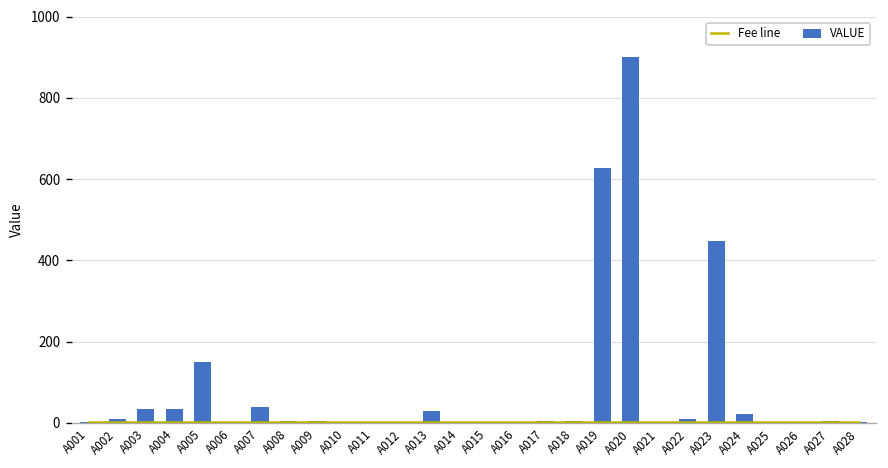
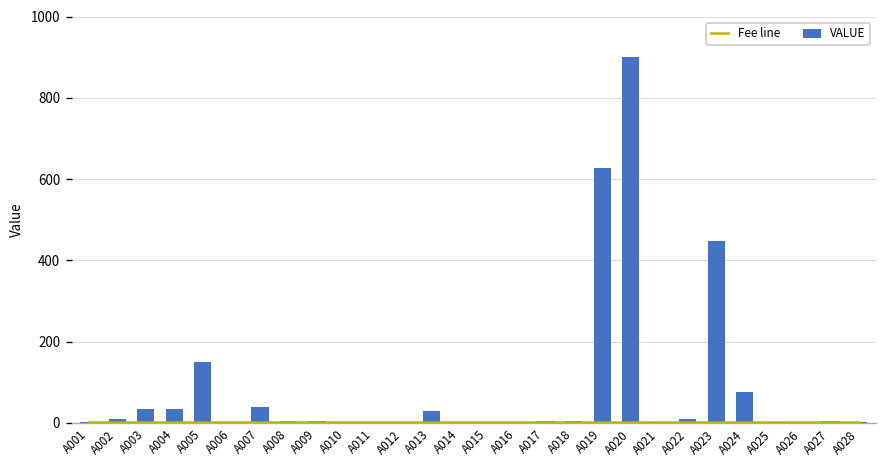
VALUE, A024: 20 -> 80
